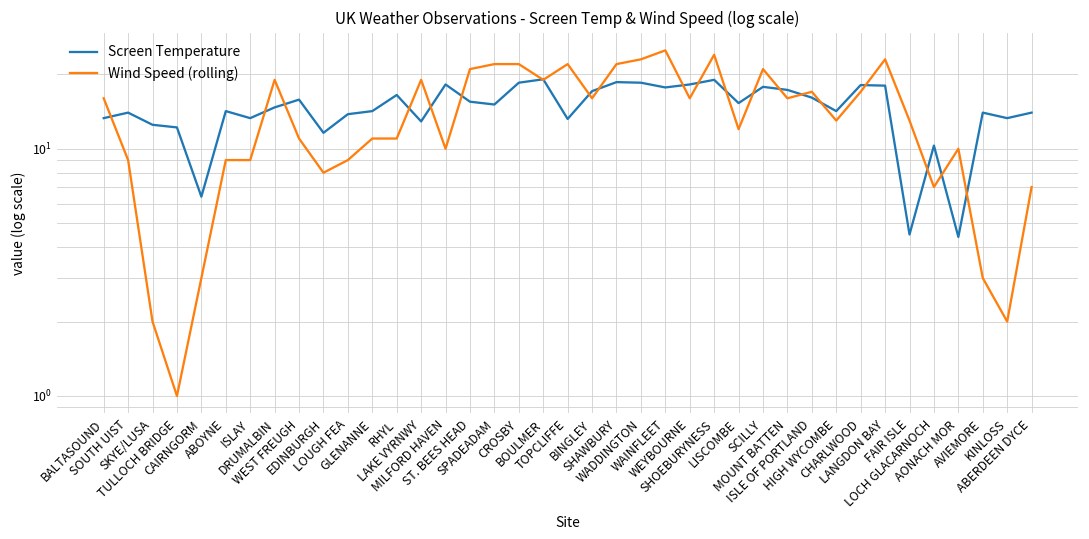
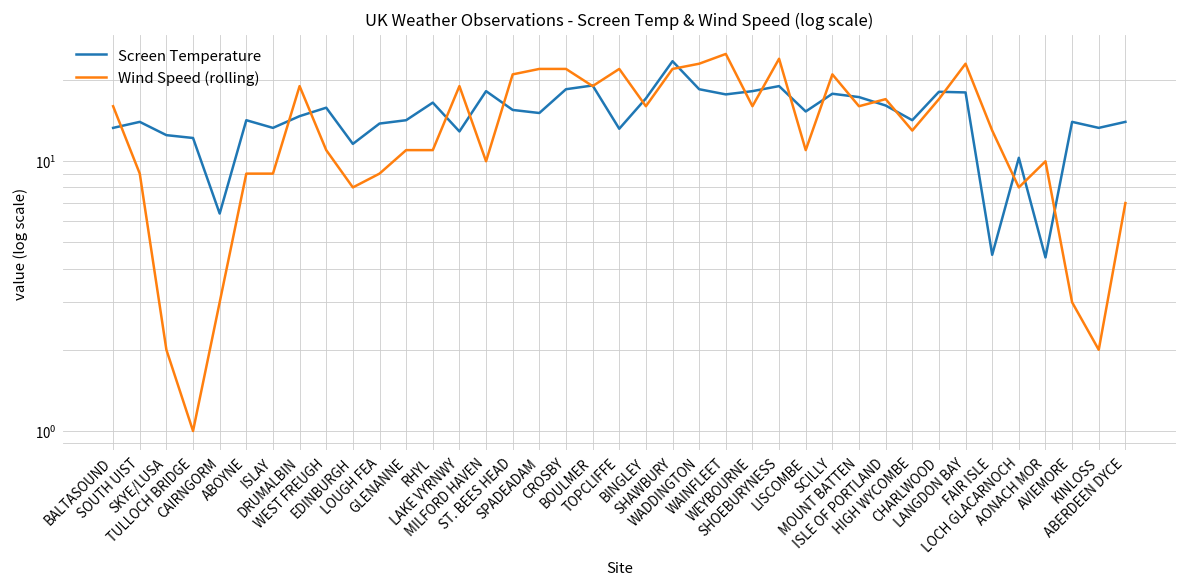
Screen Temperature, SHAWBURY: 19 -> 24
Wind Speed (rolling), LISCOMBE: 12 -> 11
Wind Speed (rolling), LOCH GLACARNOCH: 7 -> 8
